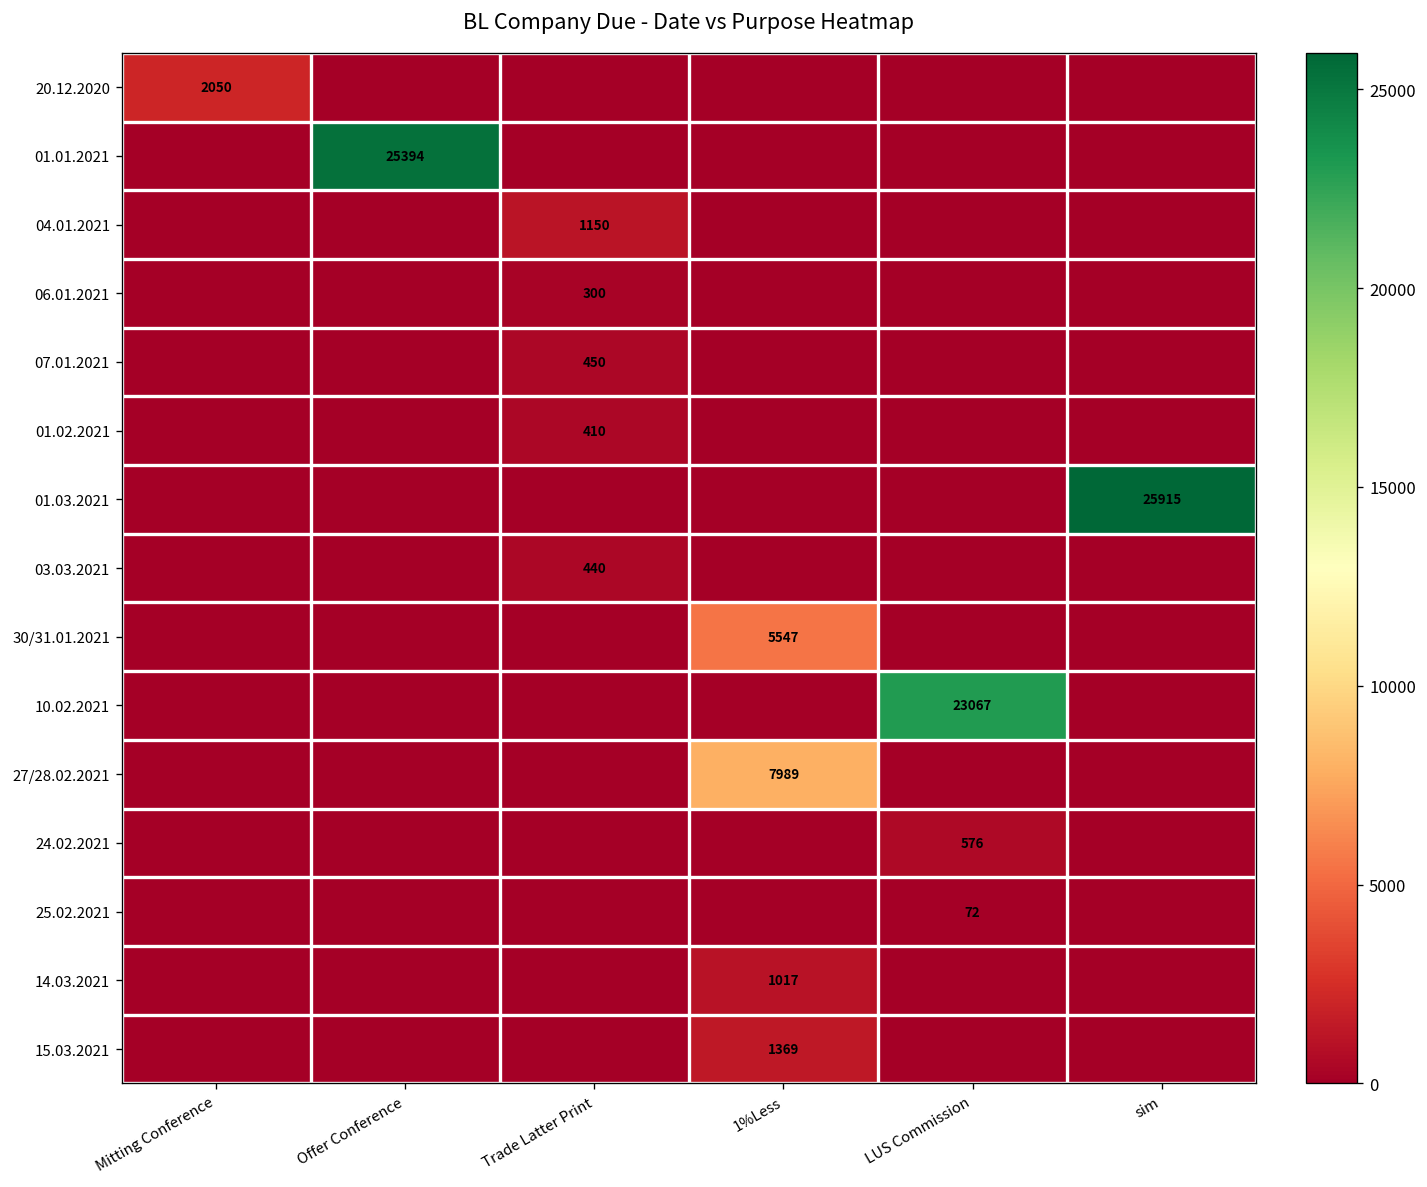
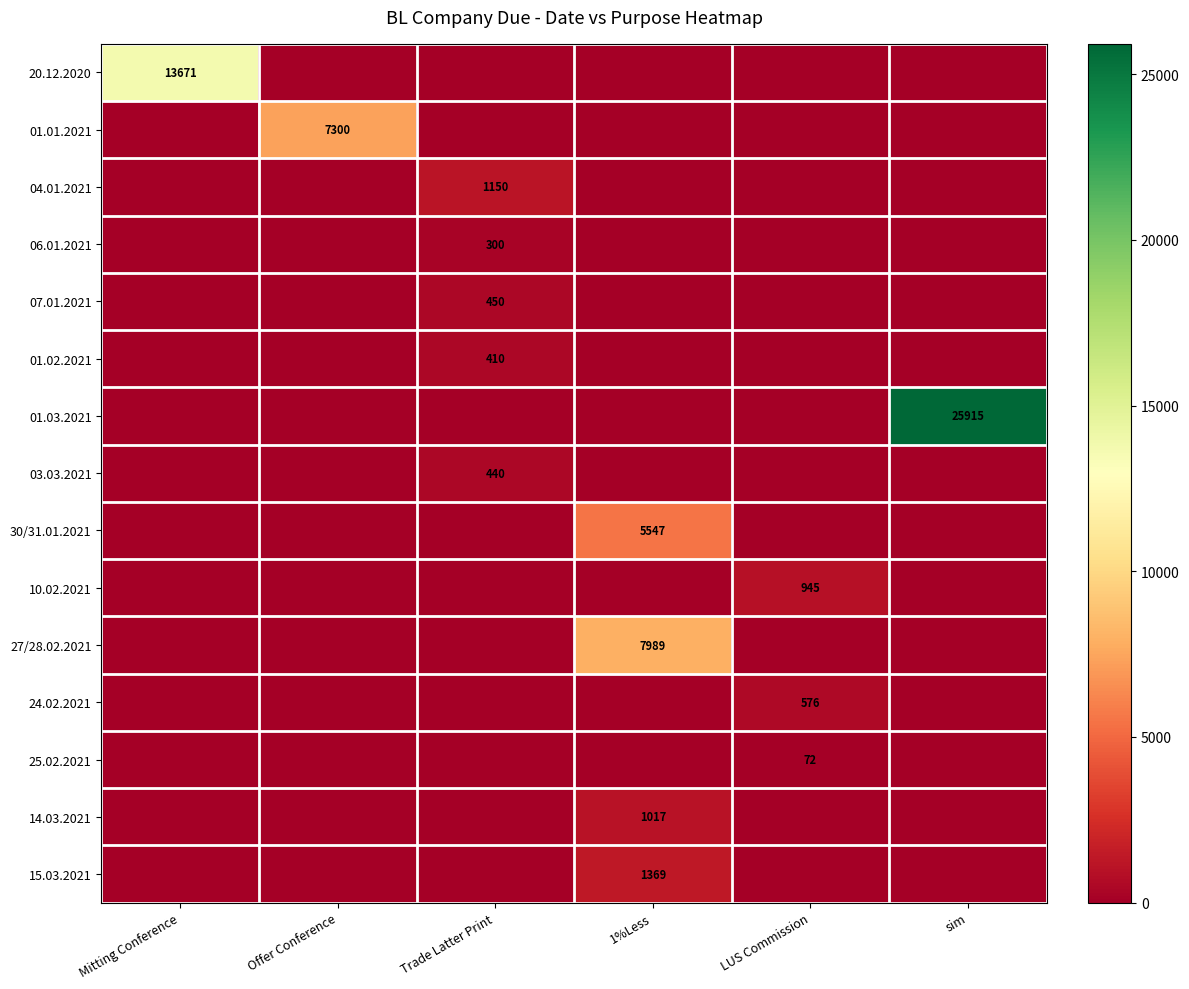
20.12.2020, Mitting Conference: 2050 -> 13671
01.01.2021, Offer Conference: 25394 -> 7300
10.02.2021, LUS Commission: 23067 -> 945
